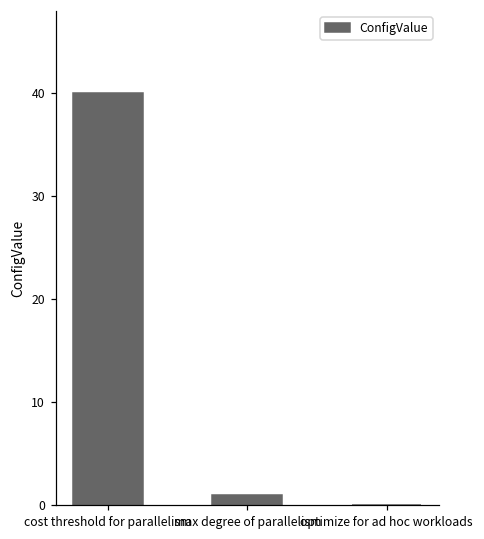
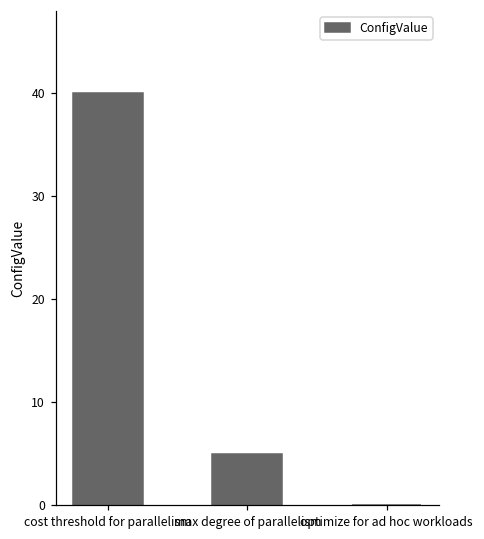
max degree of parallelism: 1 -> 5
